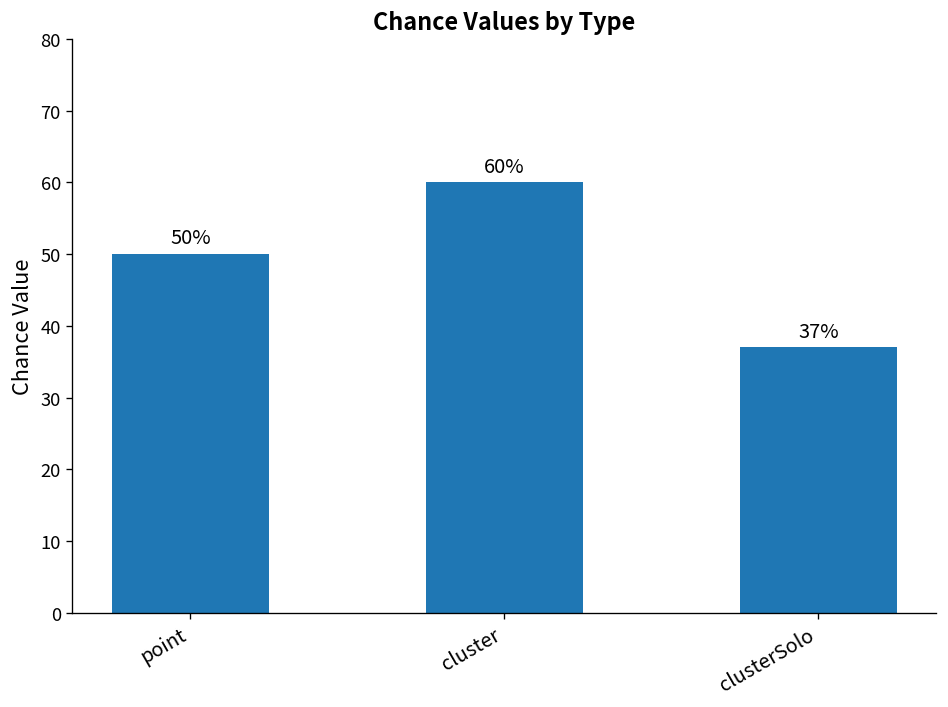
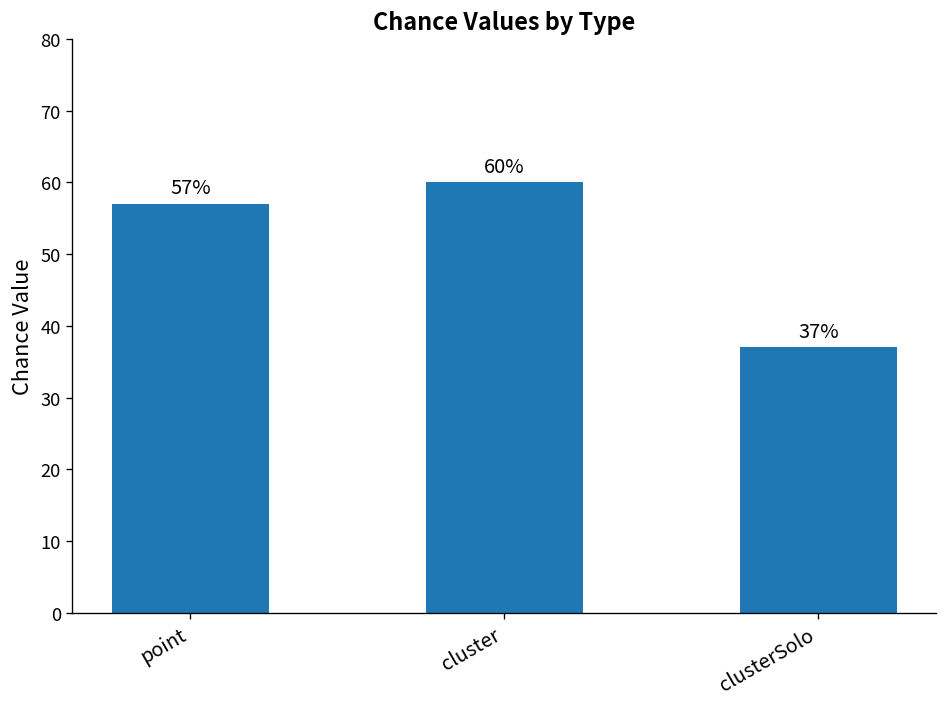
point: 50% -> 57%
